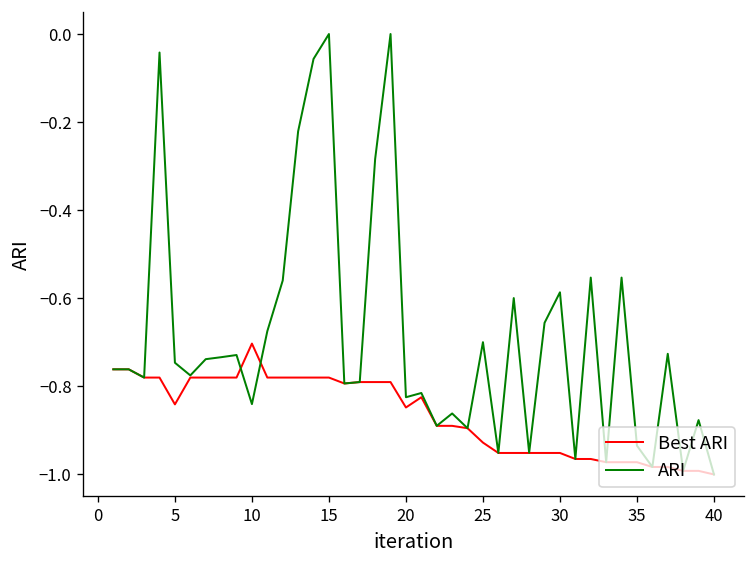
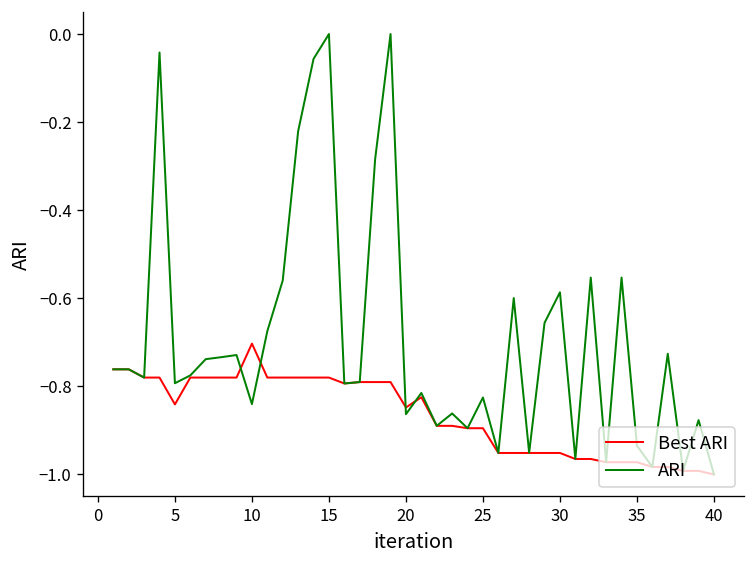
ARI, 5: -0.75 -> -0.79
ARI, 20: -0.82 -> -0.86
Best ARI, 25: -0.93 -> -0.90
ARI, 25: -0.70 -> -0.83
